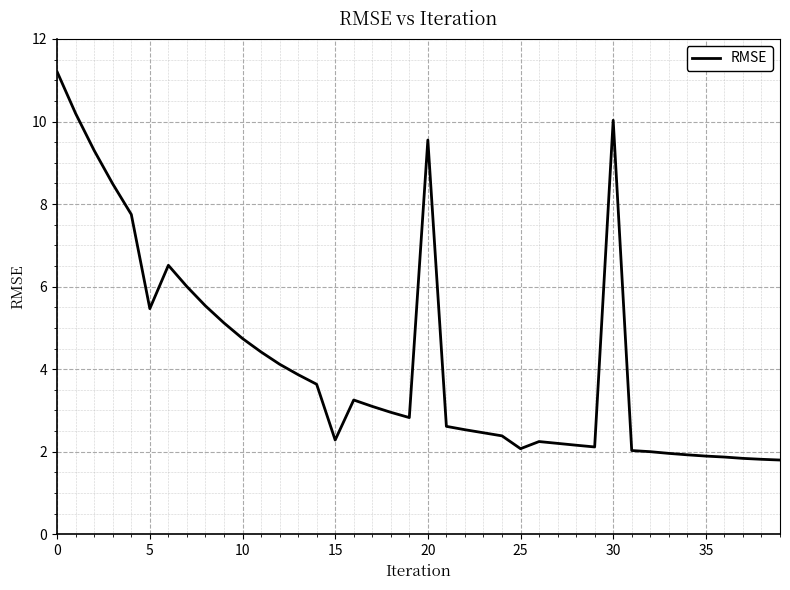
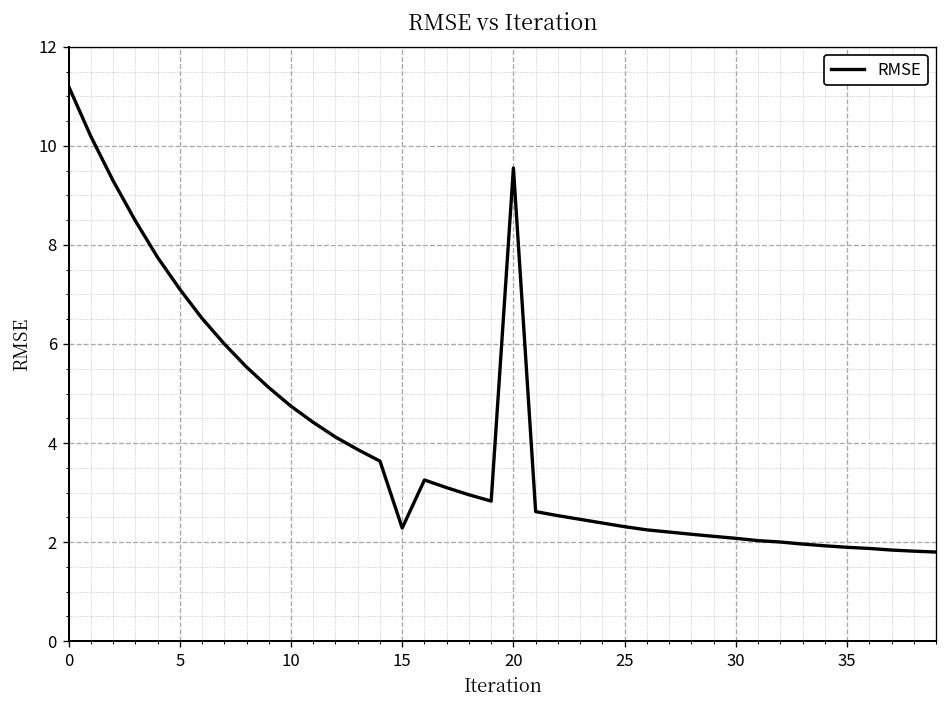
5: 5.5 -> 7.1
25: 2.1 -> 2.3
30: 10.0 -> 2.1
